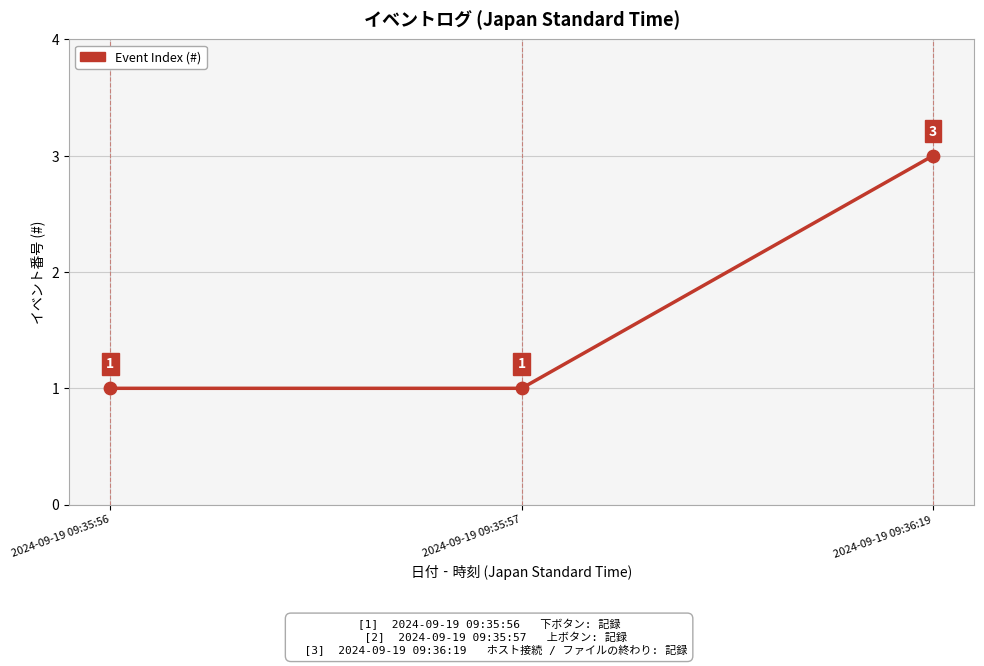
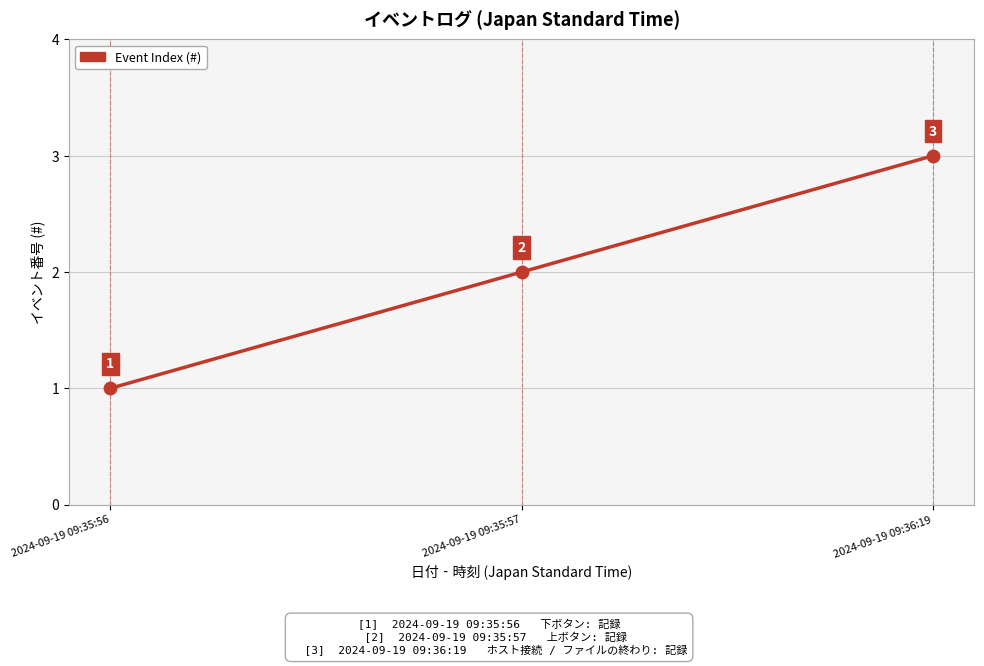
2024-09-19 09:35:57: 1 -> 2
